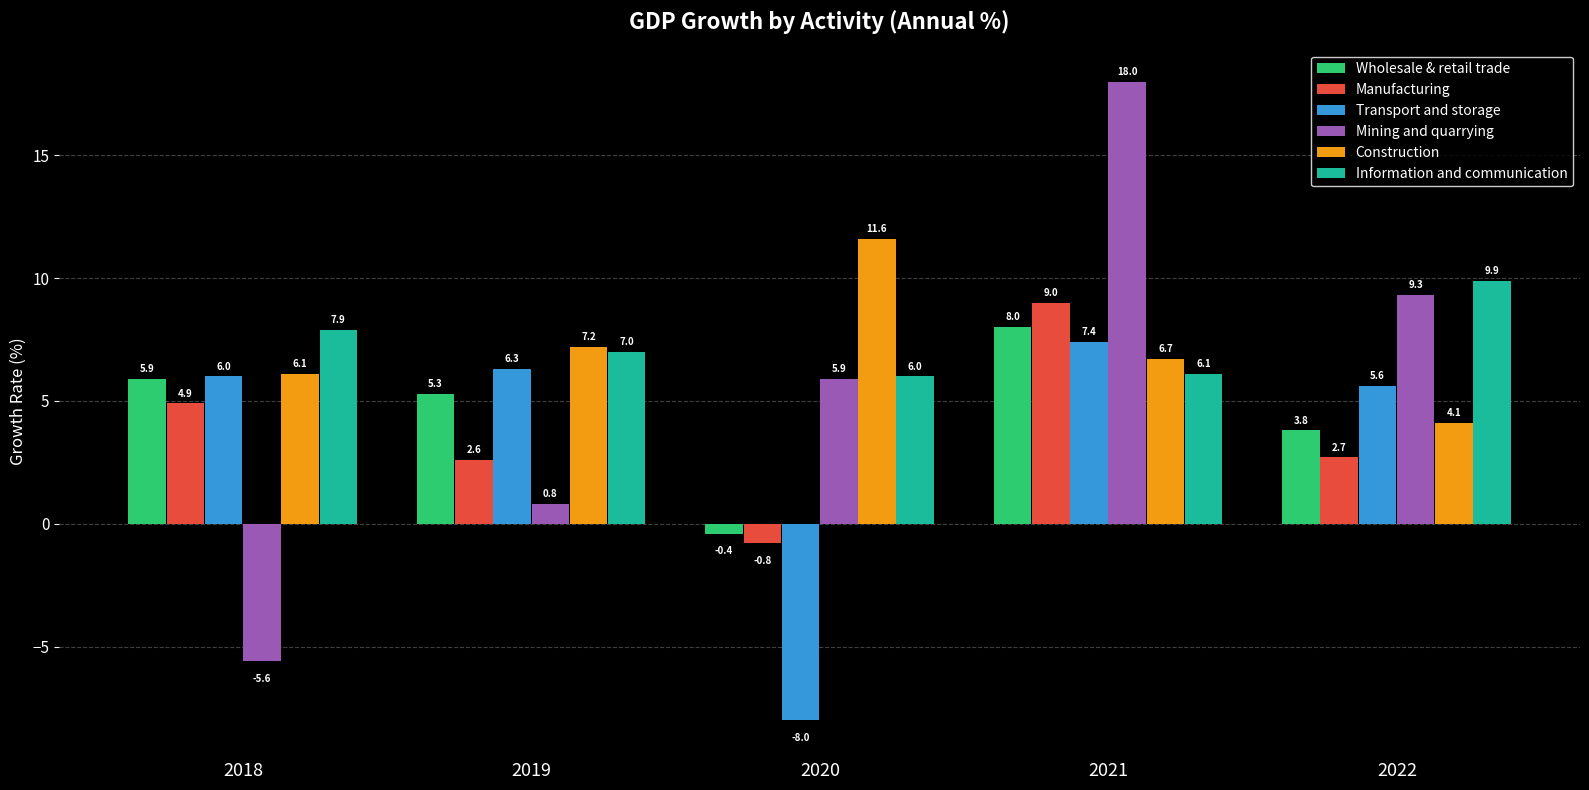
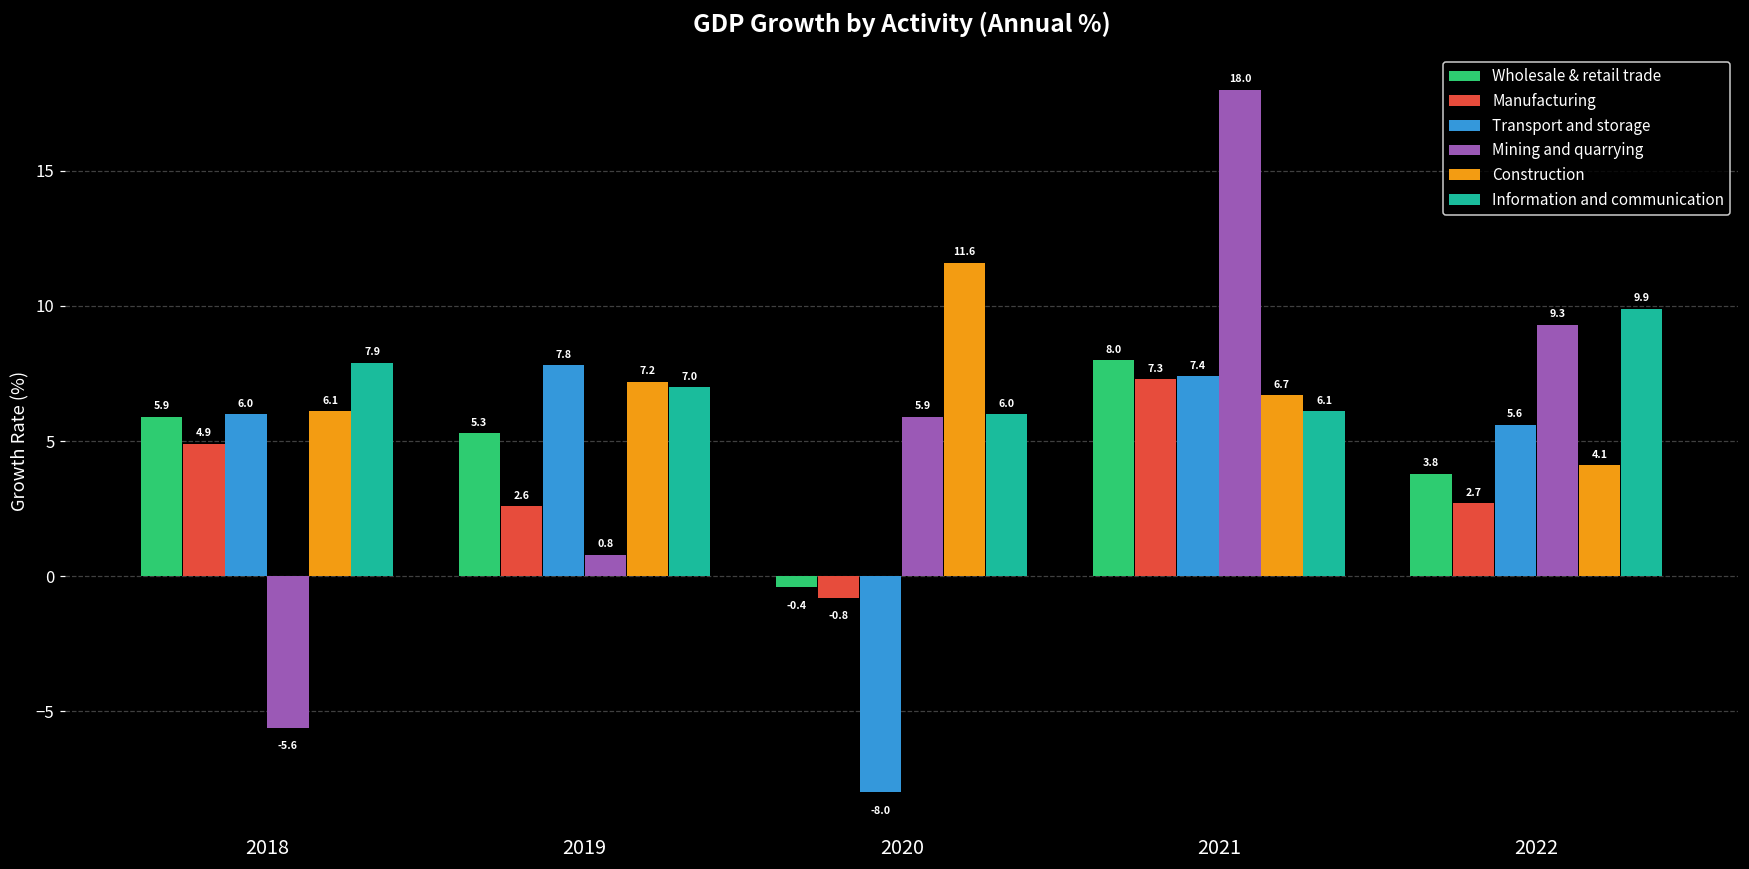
Transport and storage, 2019: 6.3 -> 7.8
Manufacturing, 2021: 9.0 -> 7.3
